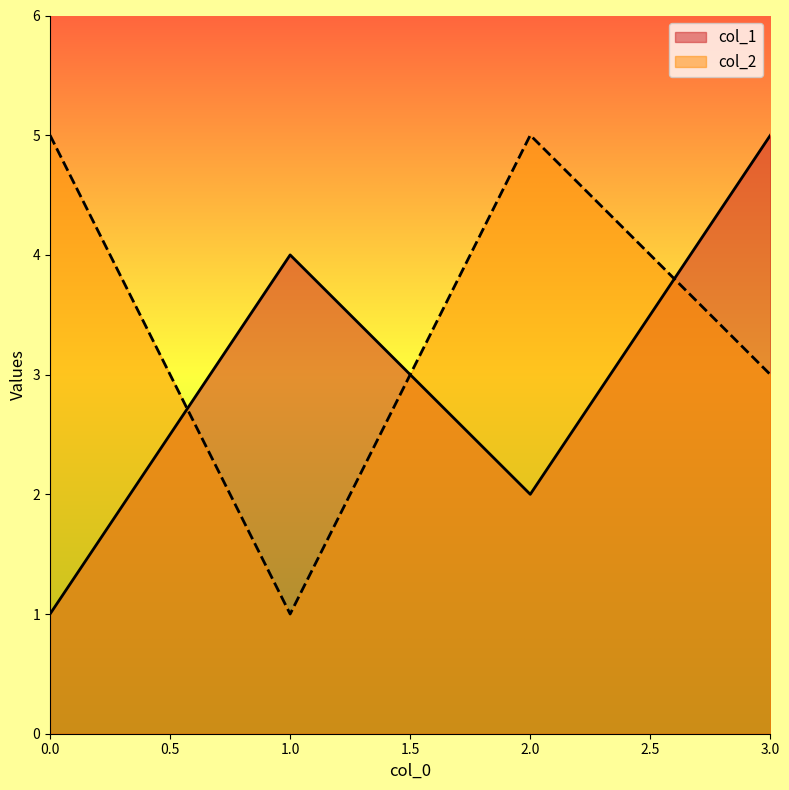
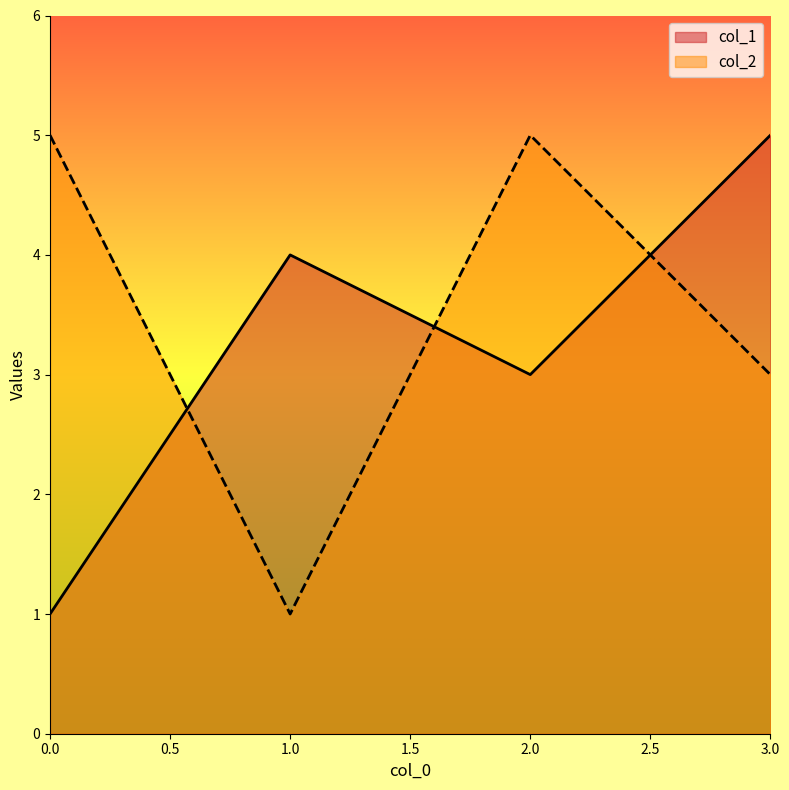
col_1, 2.0: 2 -> 3
